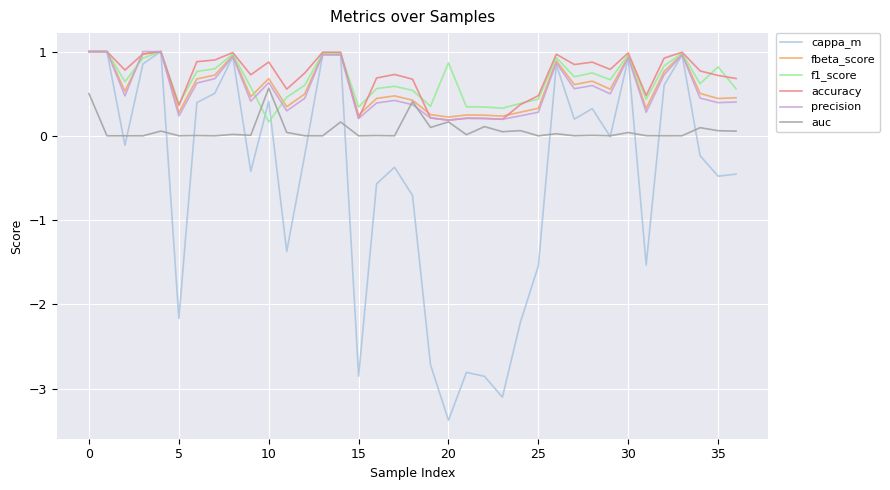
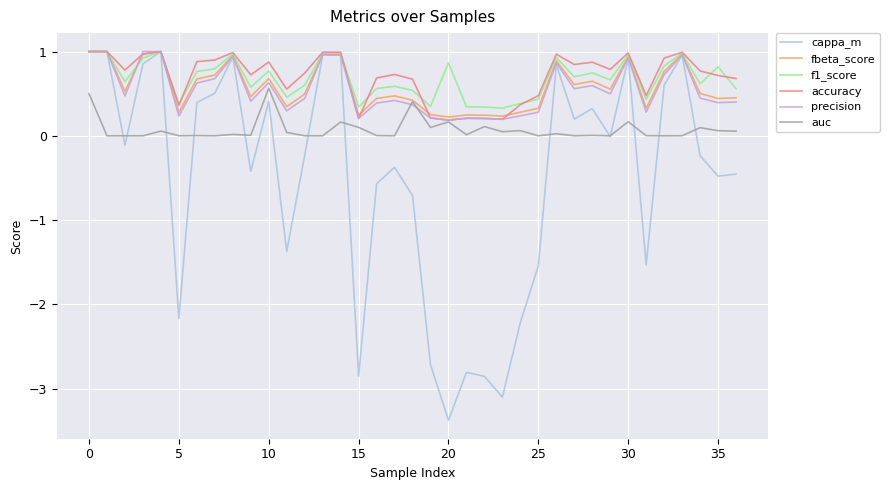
f1_score, 10: 0.2 -> 0.8
auc, 15: 0.0 -> 0.1
auc, 30: 0.0 -> 0.2
